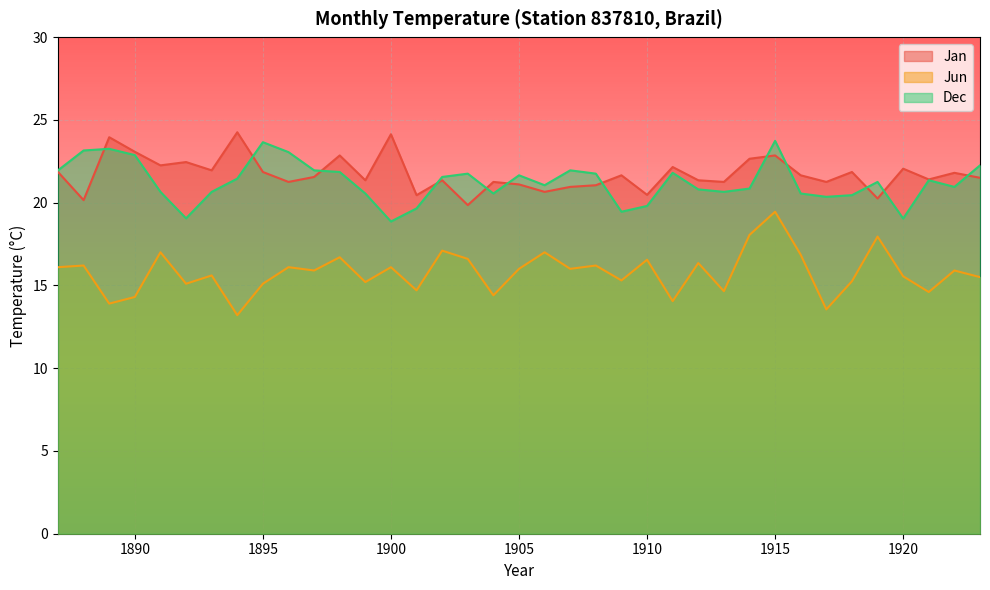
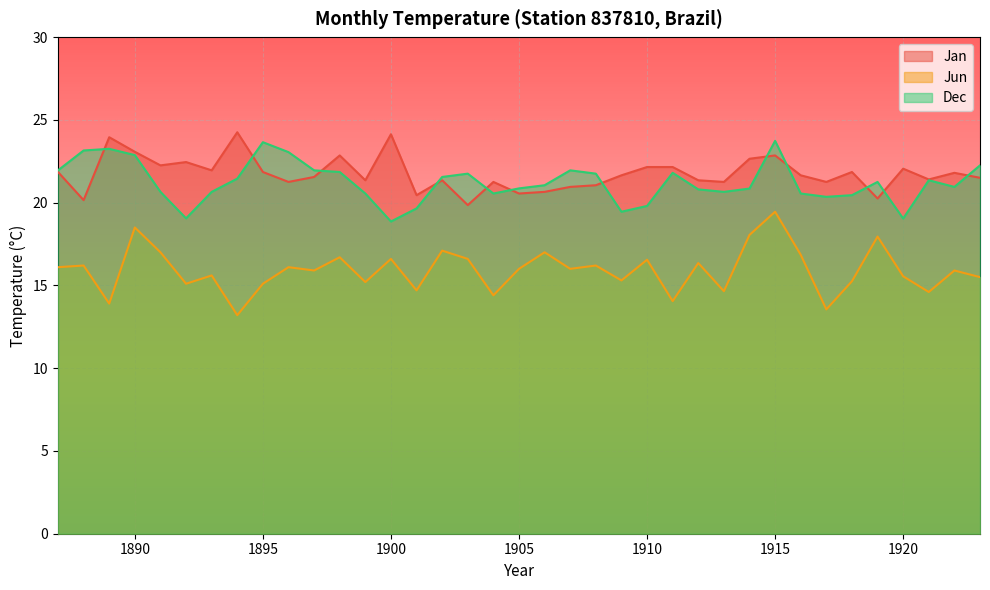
Jun, 1890: 14.3 -> 18.5
Jun, 1900: 16.1 -> 16.6
Jan, 1905: 21.1 -> 20.6
Dec, 1905: 21.7 -> 20.9
Jan, 1910: 20.5 -> 22.2
